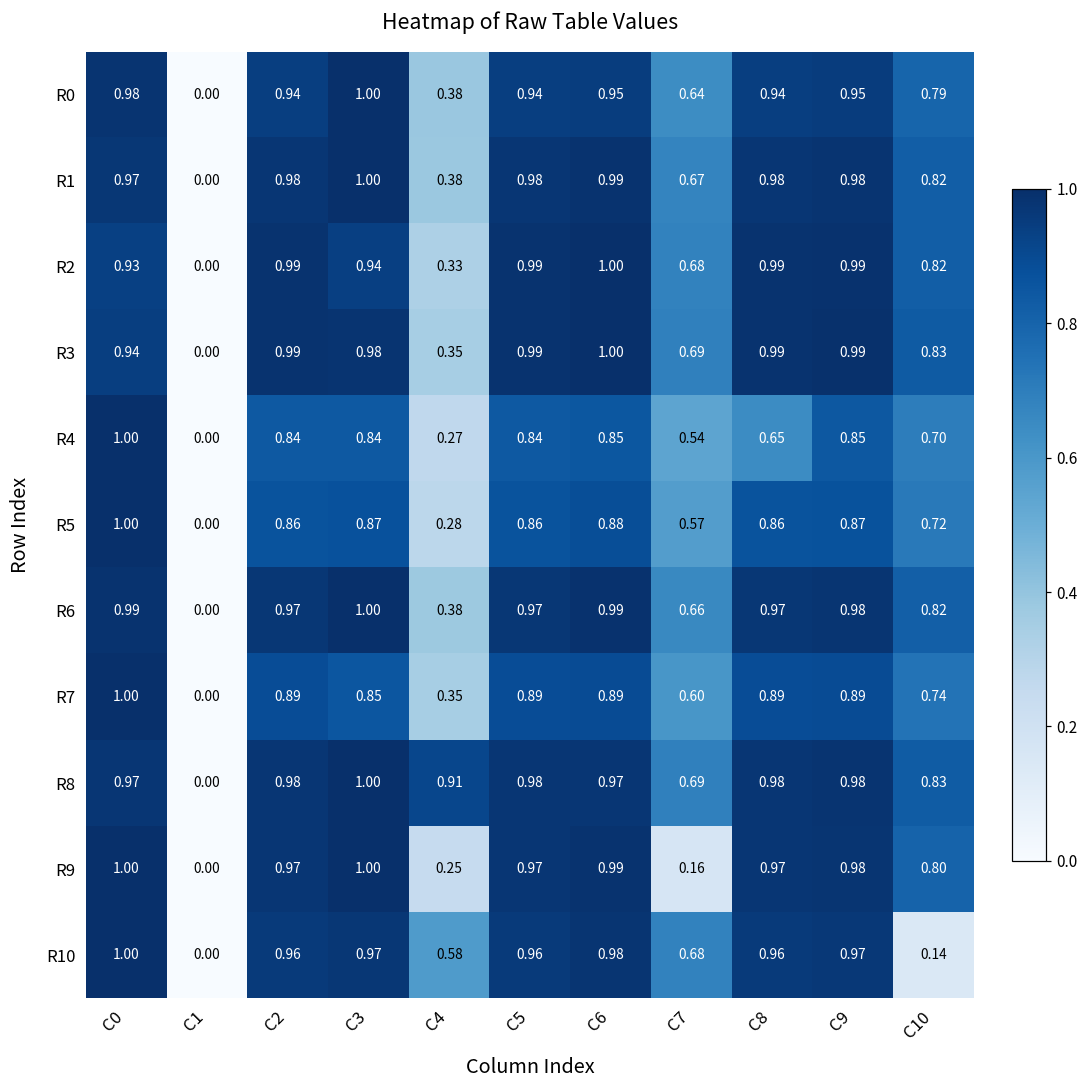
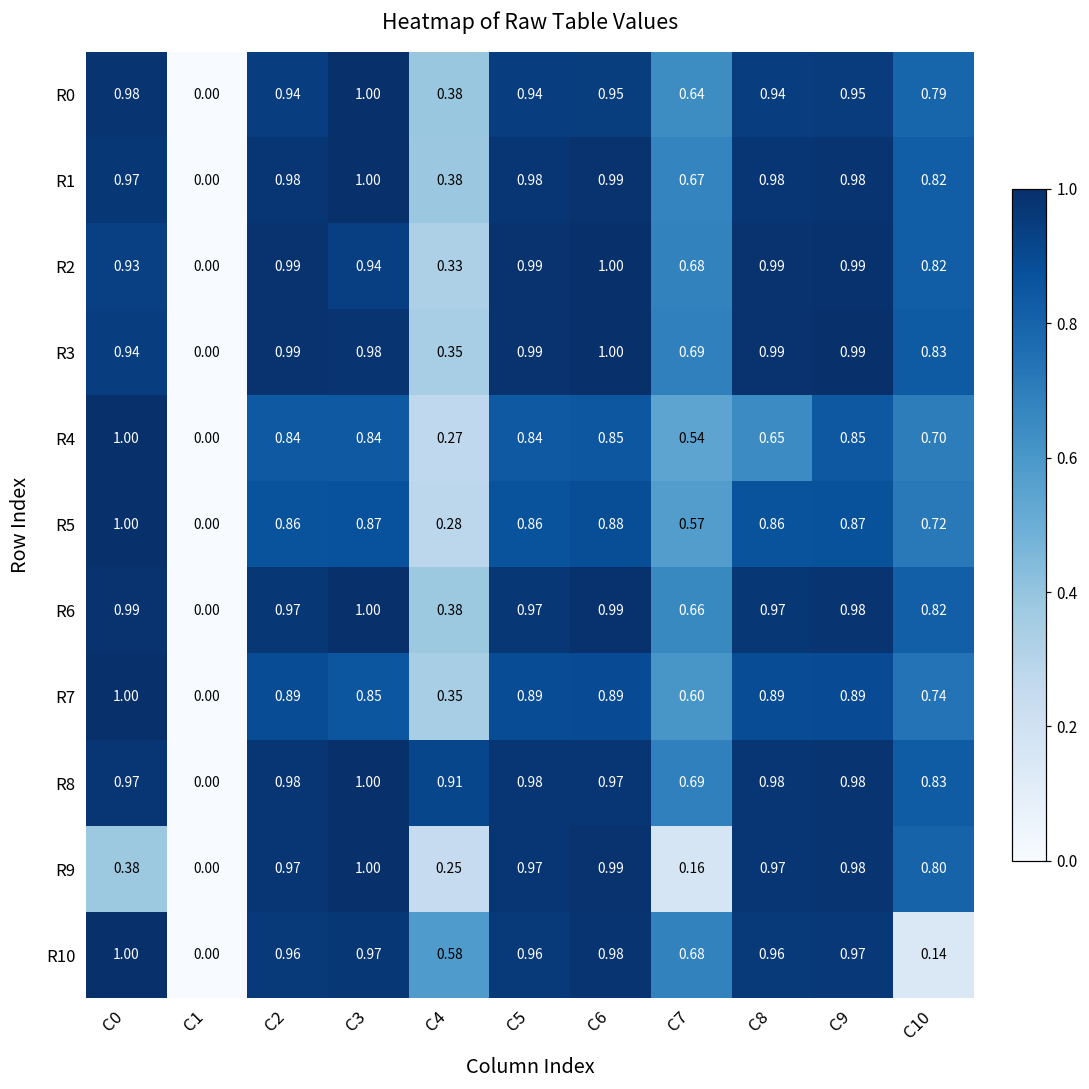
R9, C0: 1.00 -> 0.38
